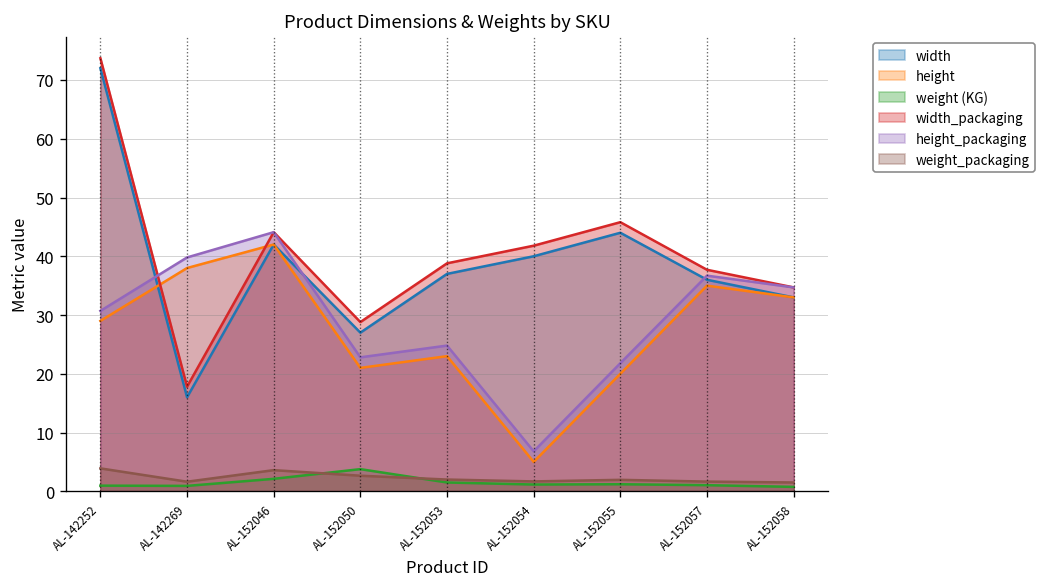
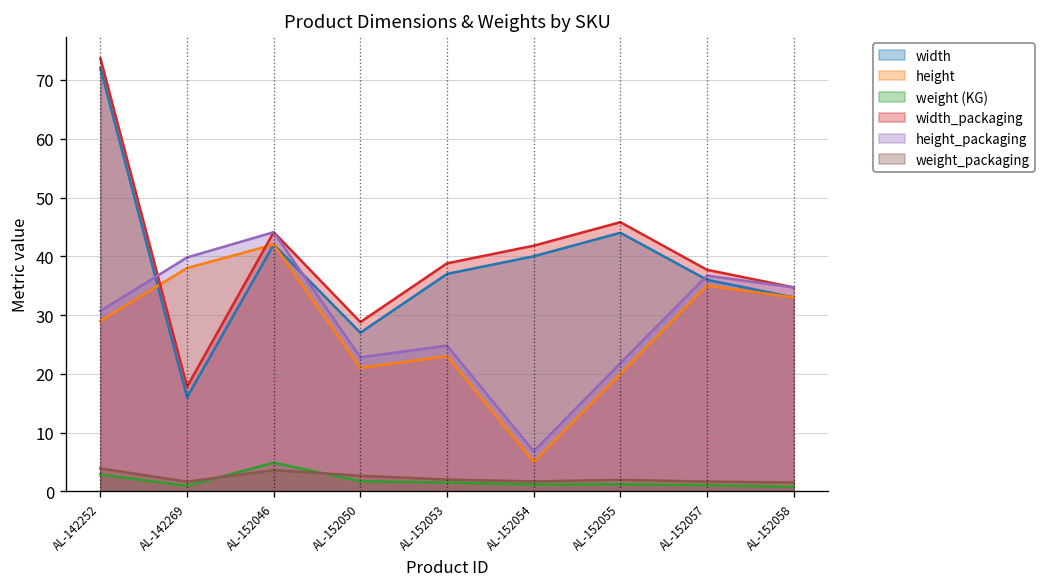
weight (KG), AL-142252: 1 -> 3
weight (KG), AL-152046: 2 -> 5
weight (KG), AL-152050: 4 -> 2
